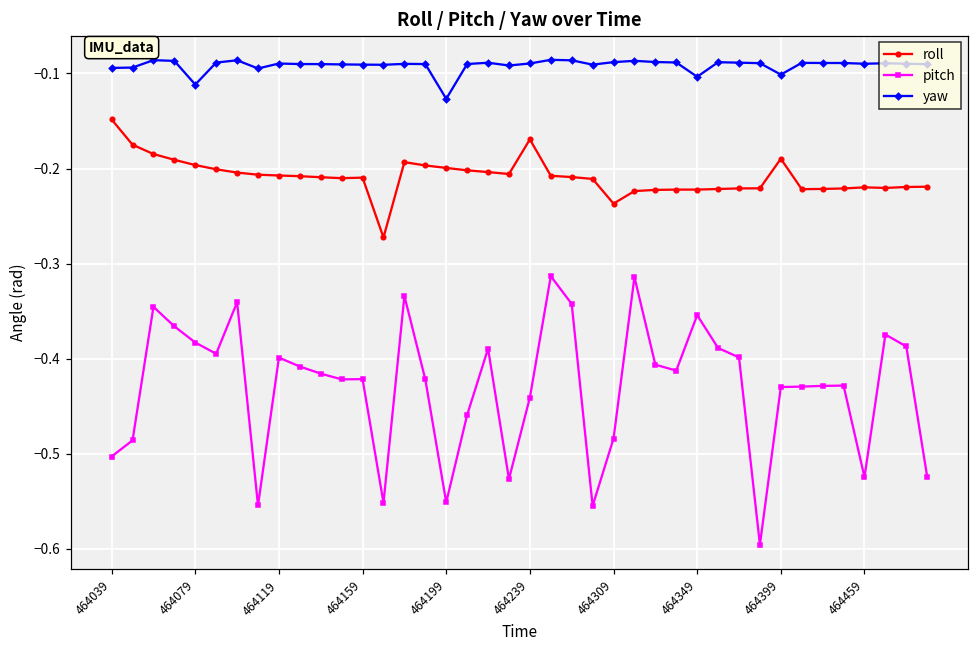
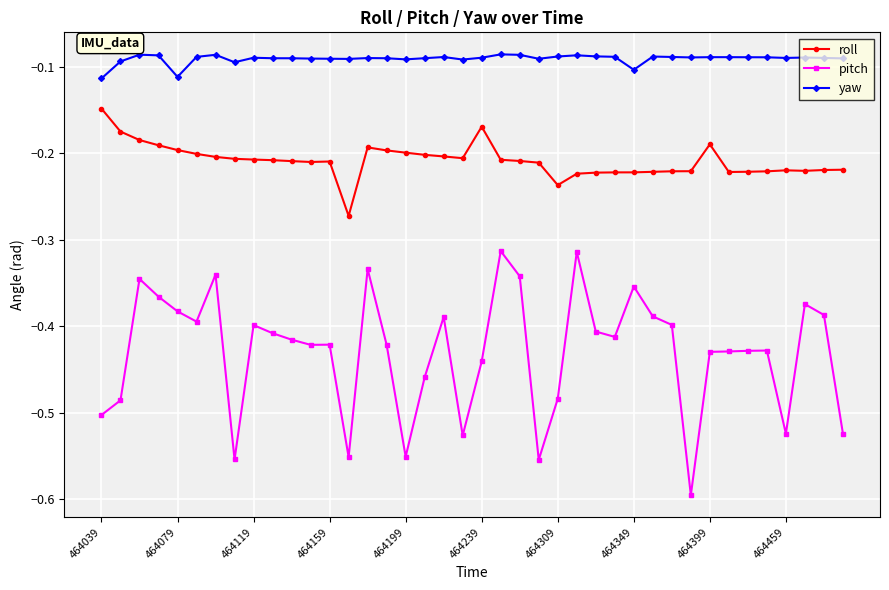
yaw, 464039: -0.09 -> -0.11
yaw, 464199: -0.13 -> -0.09
yaw, 464399: -0.10 -> -0.09
